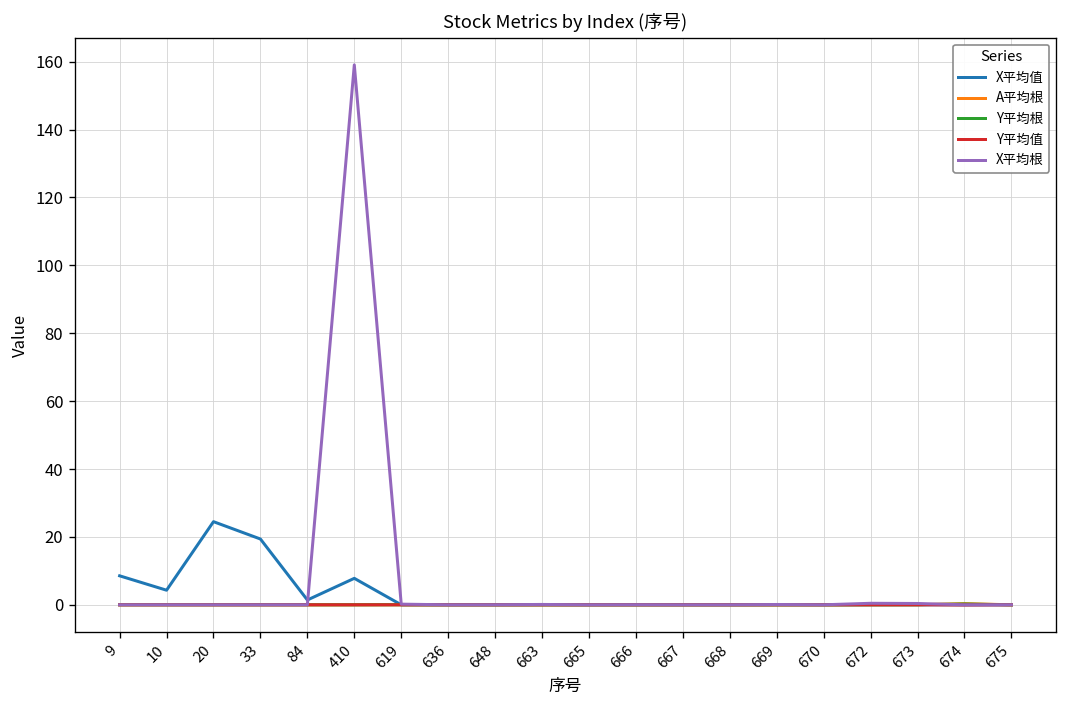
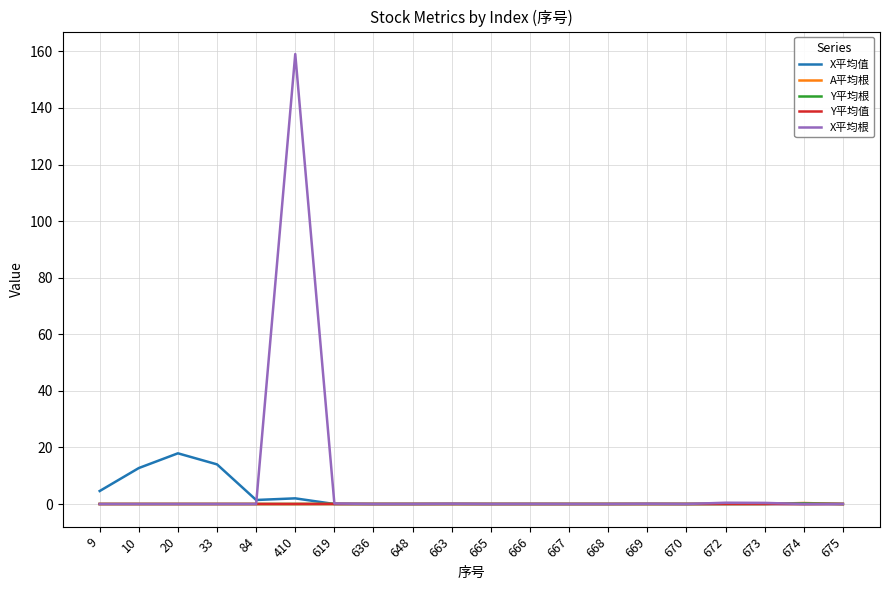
X平均值, 9: 9 -> 5
X平均值, 10: 4 -> 13
X平均值, 20: 24 -> 18
X平均值, 33: 19 -> 14
X平均值, 410: 8 -> 2
